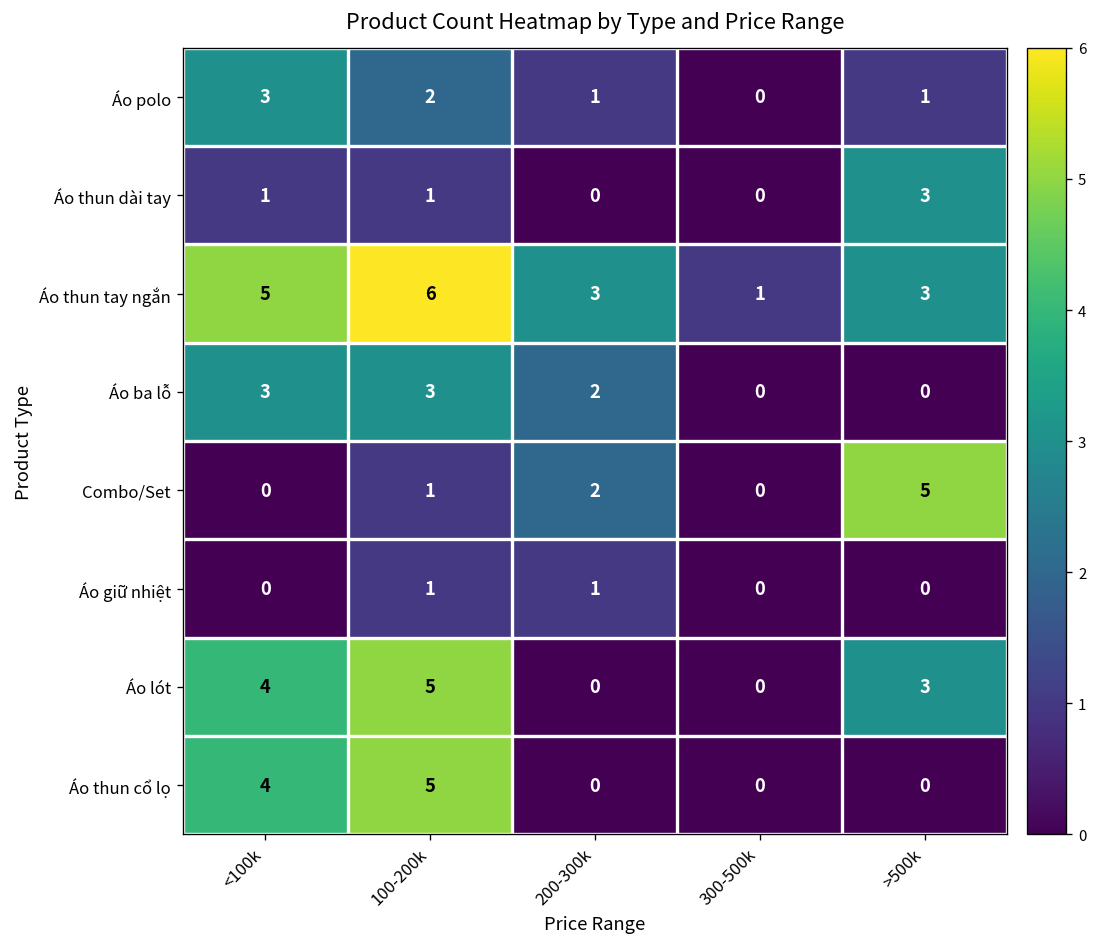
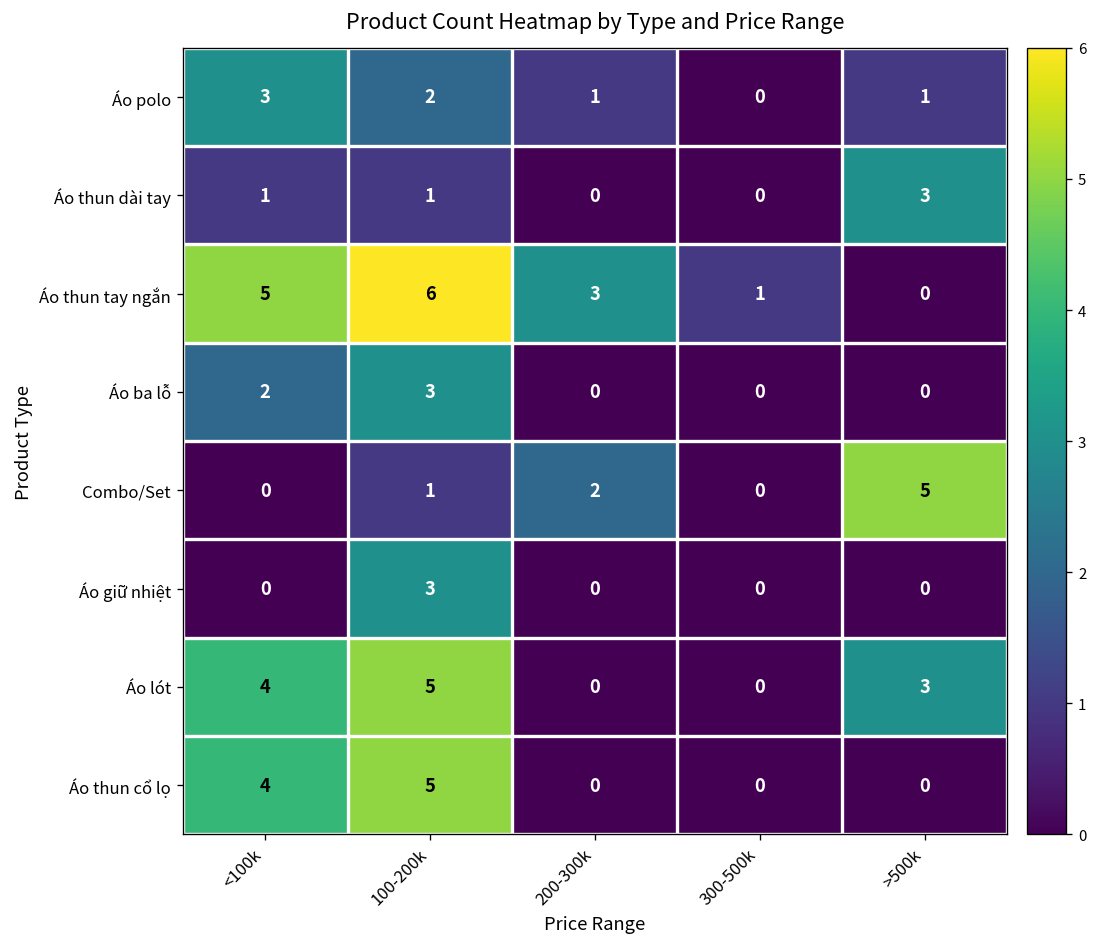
Áo thun tay ngắn, >500k: 3 -> 0
Áo ba lỗ, <100k: 3 -> 2
Áo ba lỗ, 200-300k: 2 -> 0
Áo giữ nhiệt, 100-200k: 1 -> 3
Áo giữ nhiệt, 200-300k: 1 -> 0
